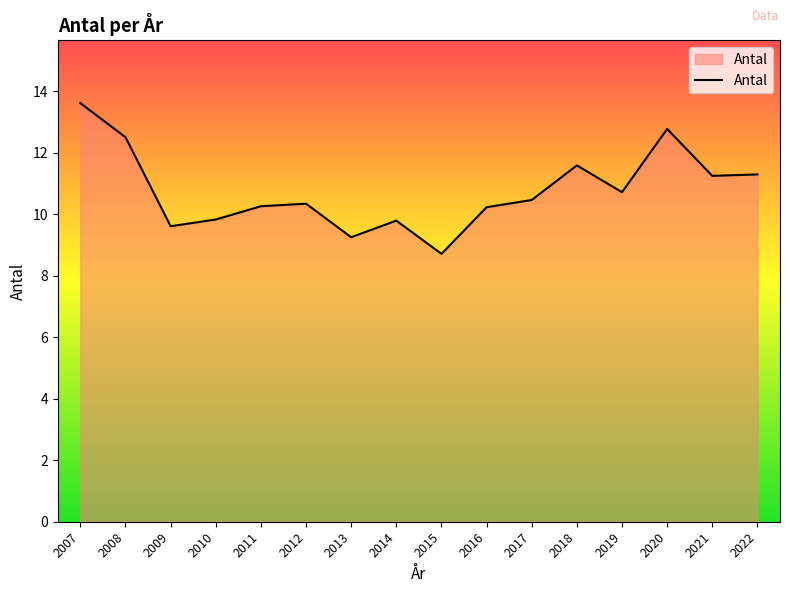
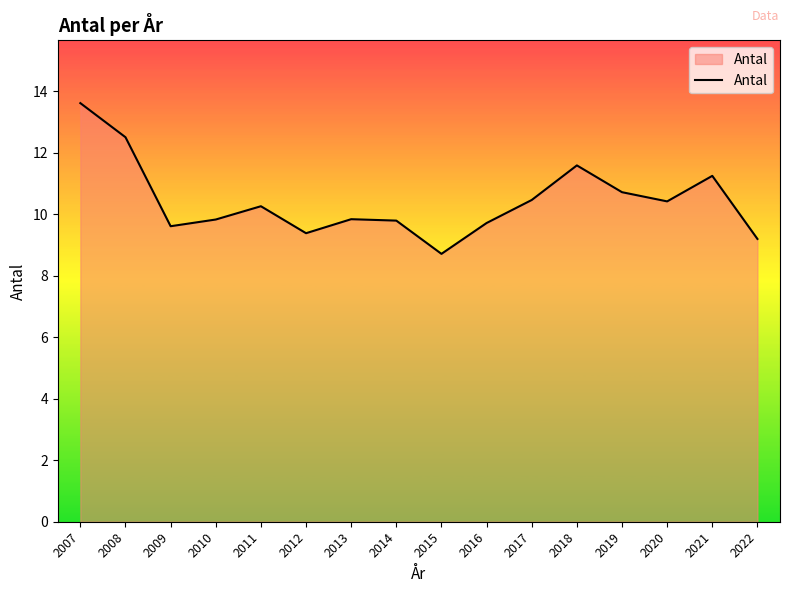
2012: 10.3 -> 9.4
2013: 9.3 -> 9.8
2016: 10.2 -> 9.7
2020: 12.8 -> 10.4
2022: 11.3 -> 9.2
